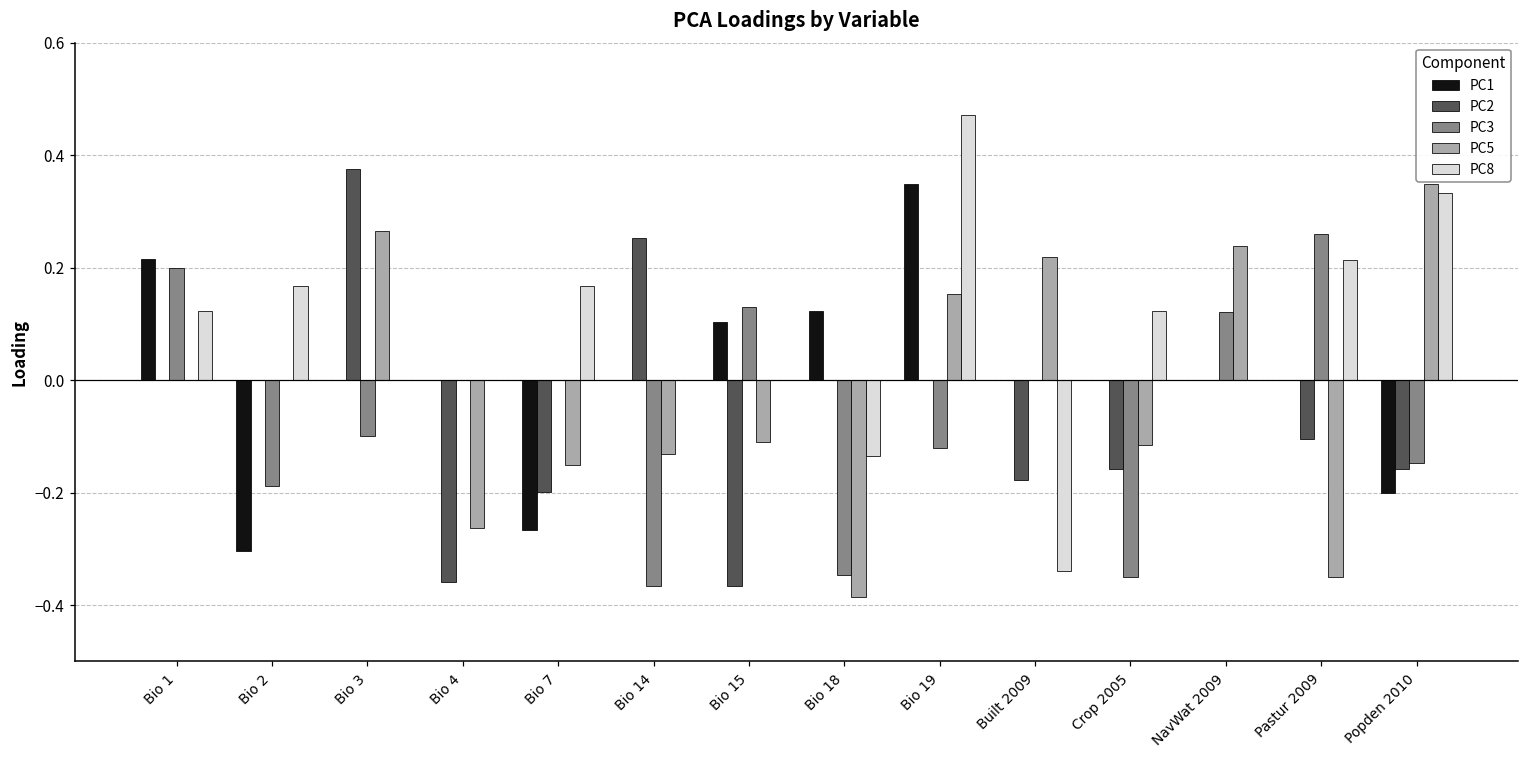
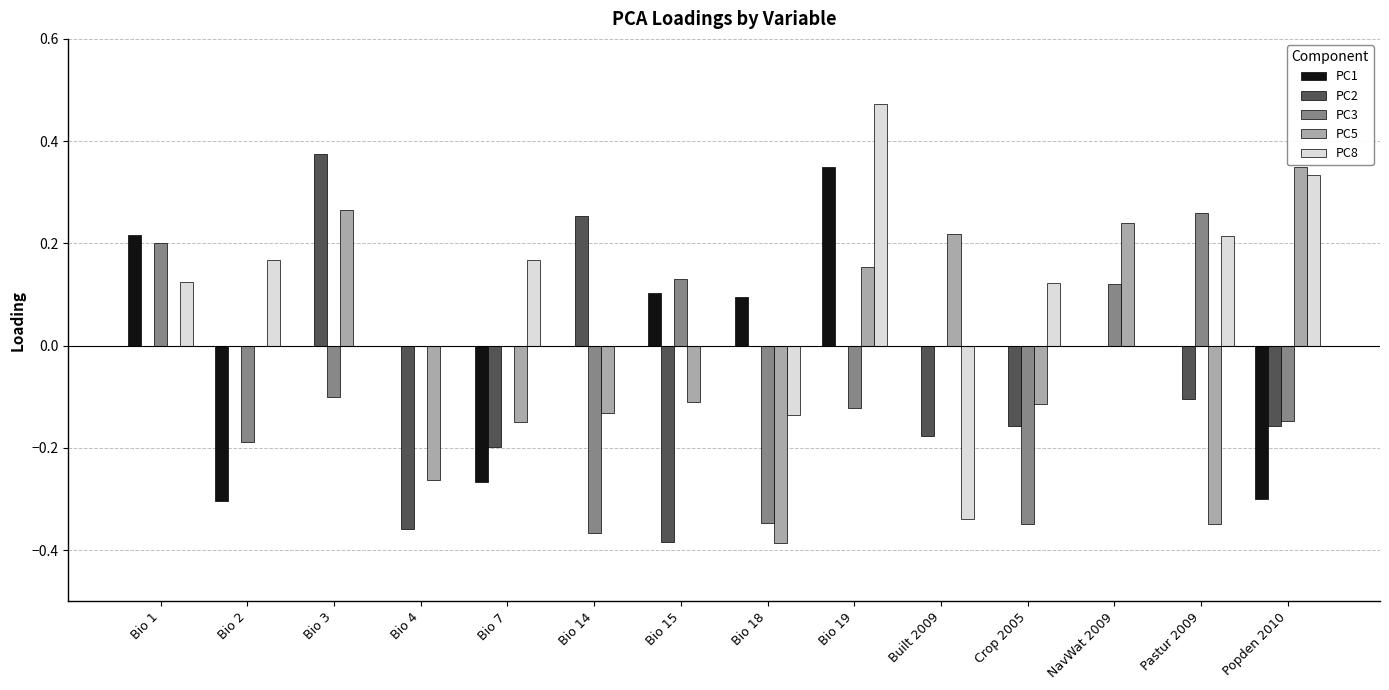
PC2, Bio 15: -0.37 -> -0.38
PC1, Bio 18: 0.12 -> 0.10
PC1, Popden 2010: -0.2 -> -0.3
